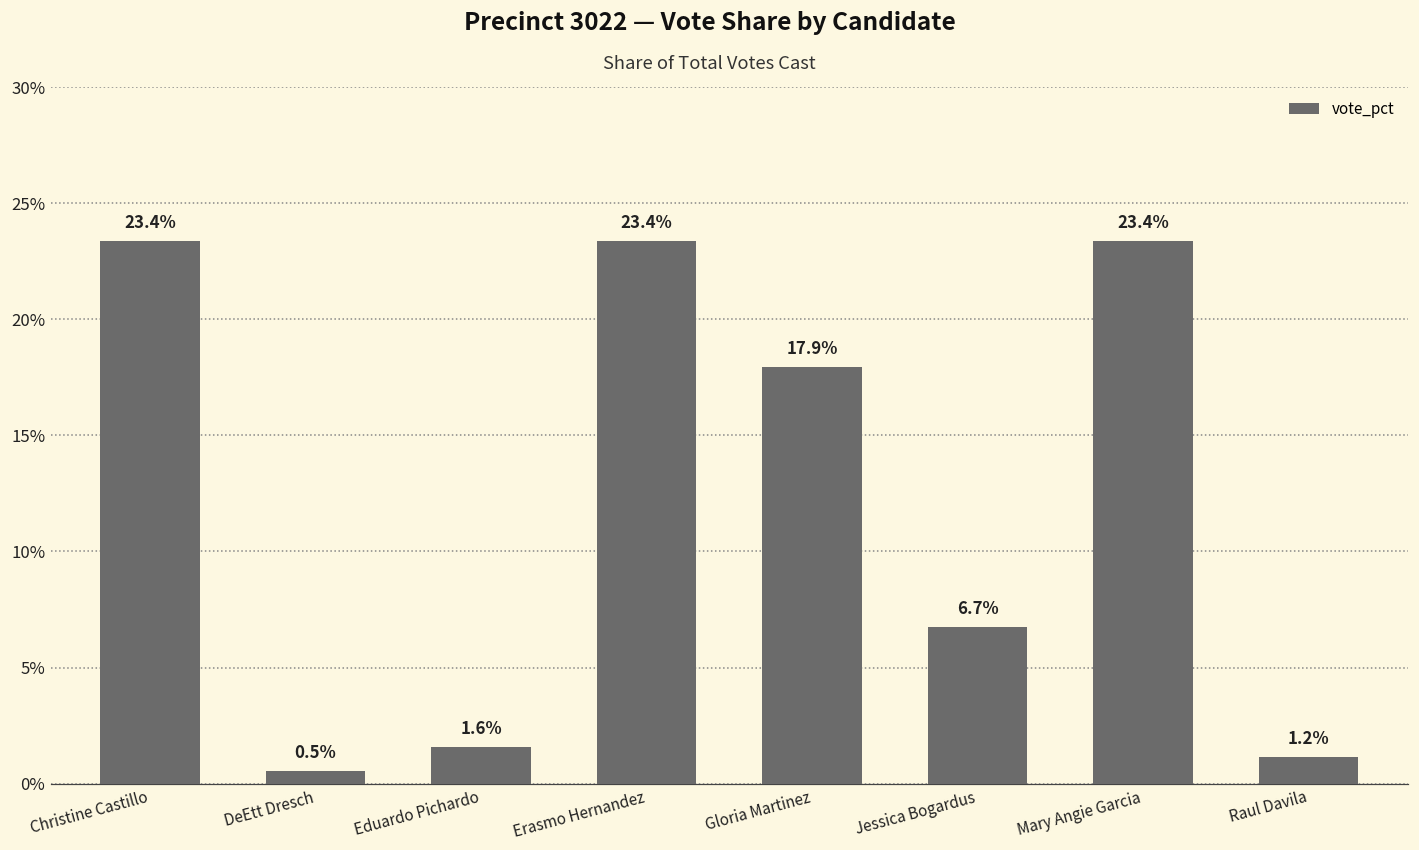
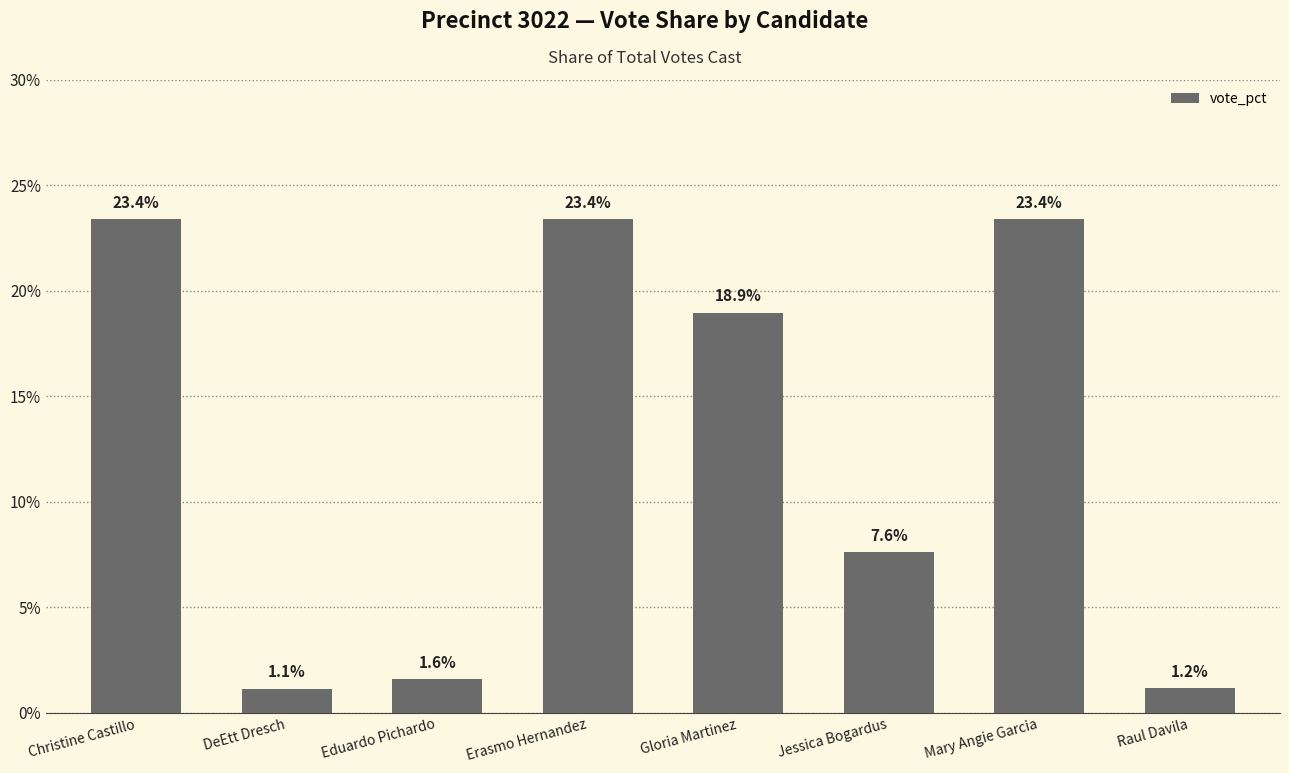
DeEtt Dresch: 0.5% -> 1.1%
Gloria Martinez: 17.9% -> 18.9%
Jessica Bogardus: 6.7% -> 7.6%
